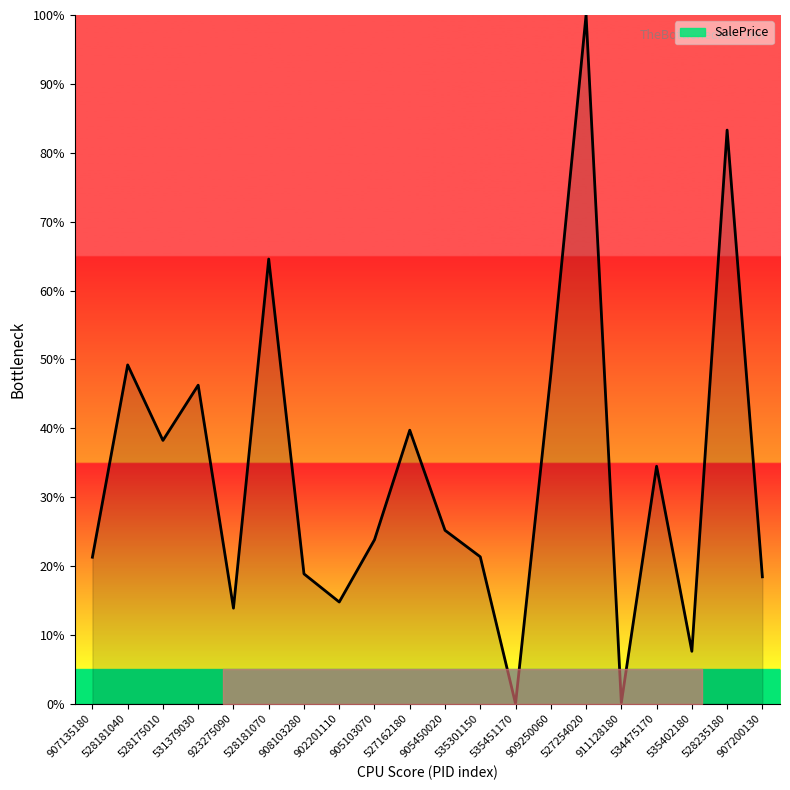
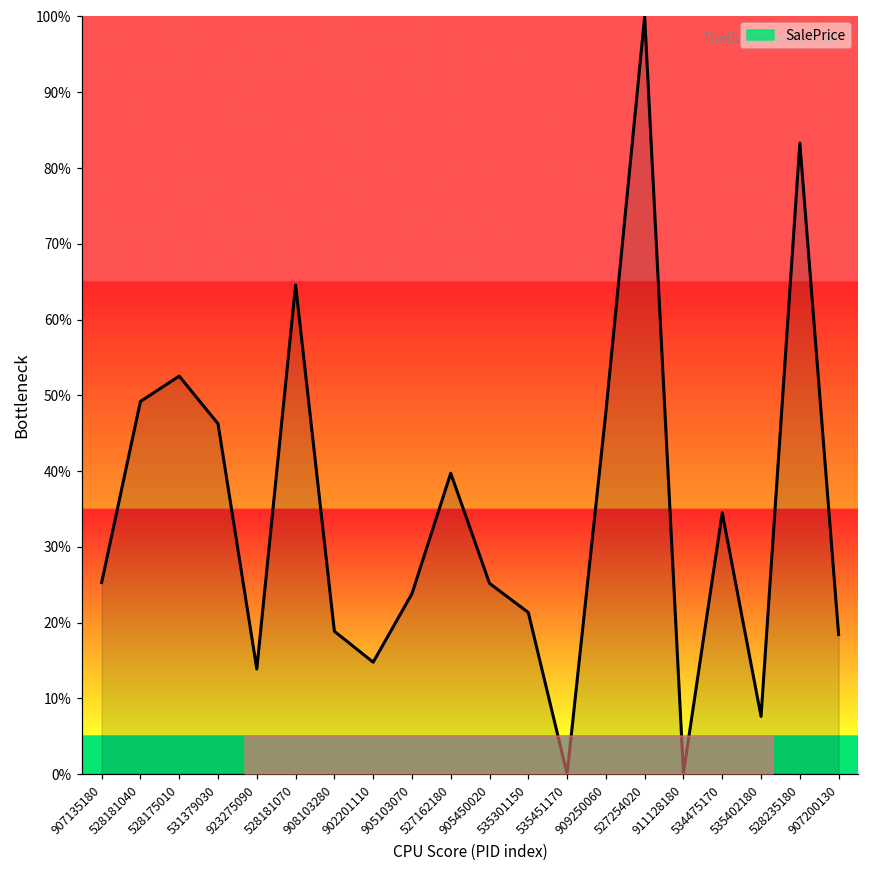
907135180: 21% -> 25%
528175010: 38% -> 53%
